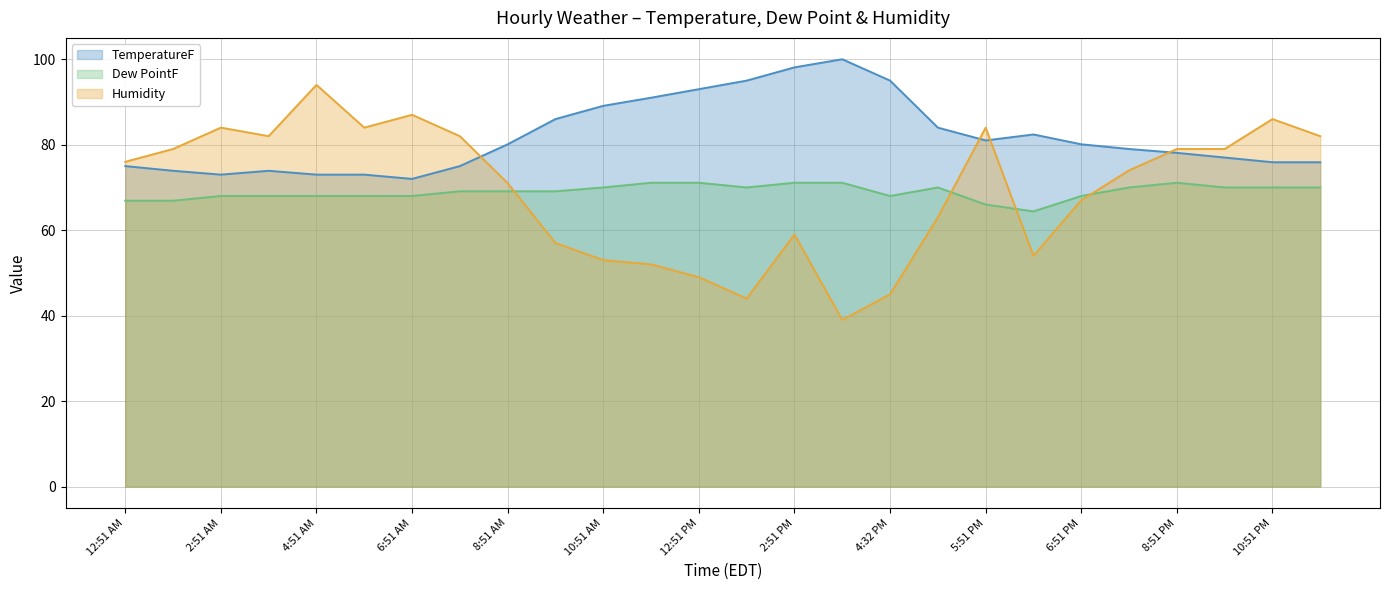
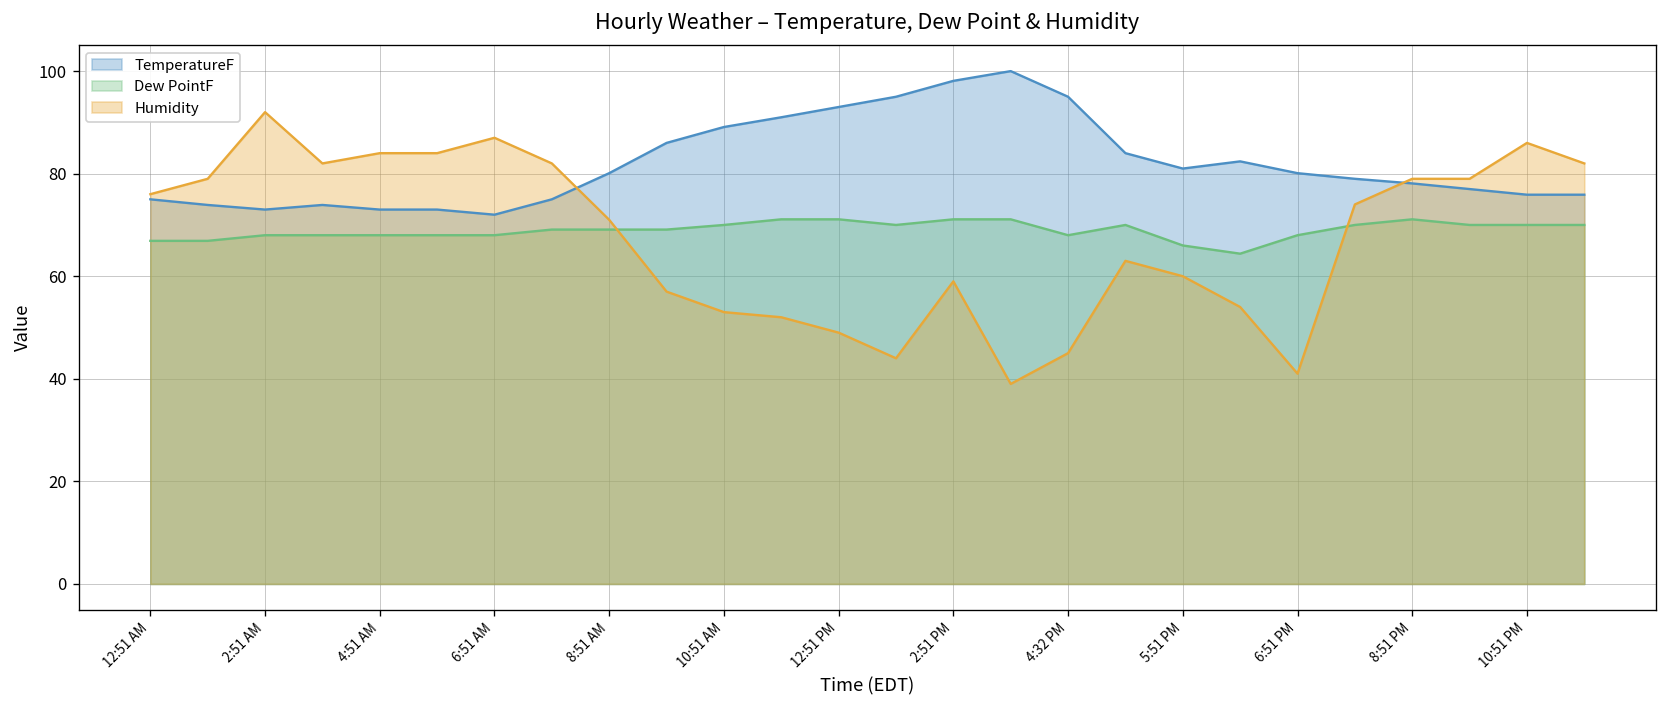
Humidity, 2:51 AM: 84 -> 92
Humidity, 4:51 AM: 94 -> 84
Humidity, 5:51 PM: 84 -> 60
Humidity, 6:51 PM: 67 -> 41
